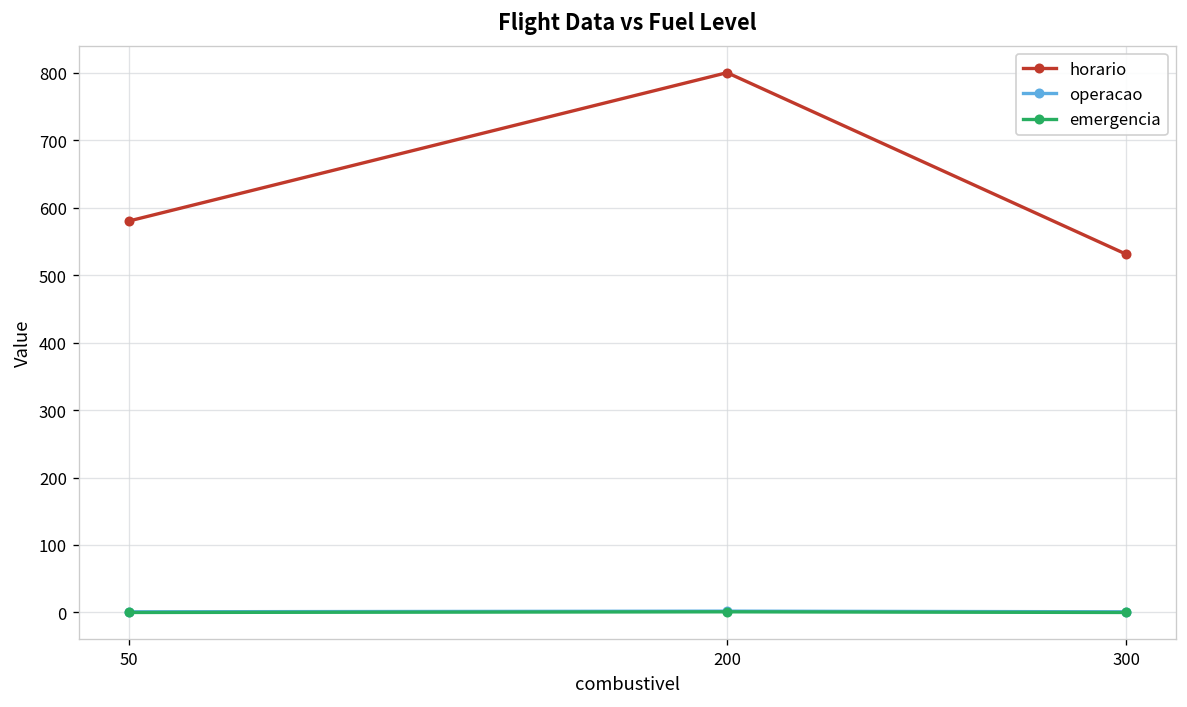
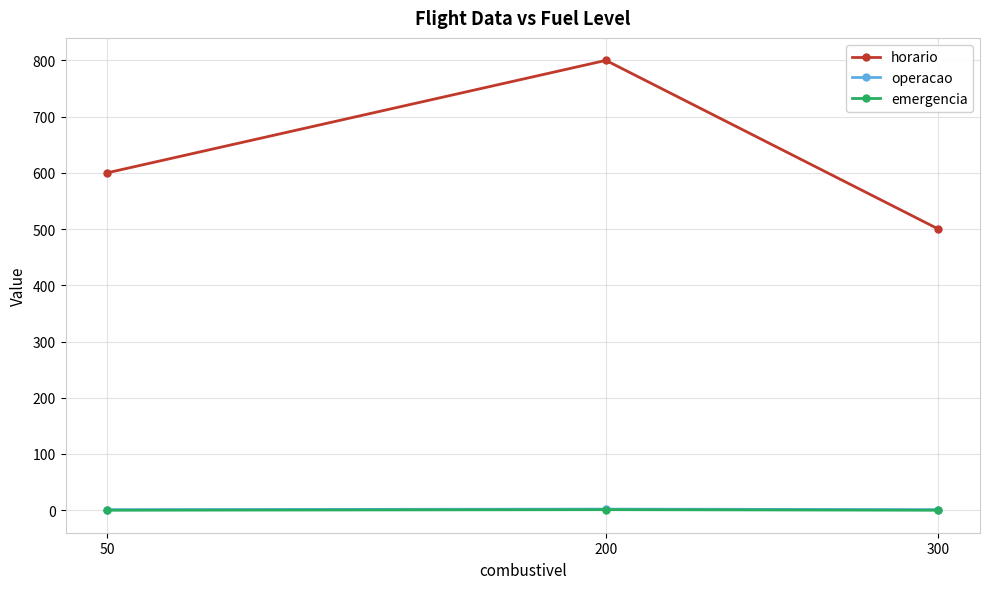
horario, 50: 580 -> 600
horario, 300: 530 -> 500
